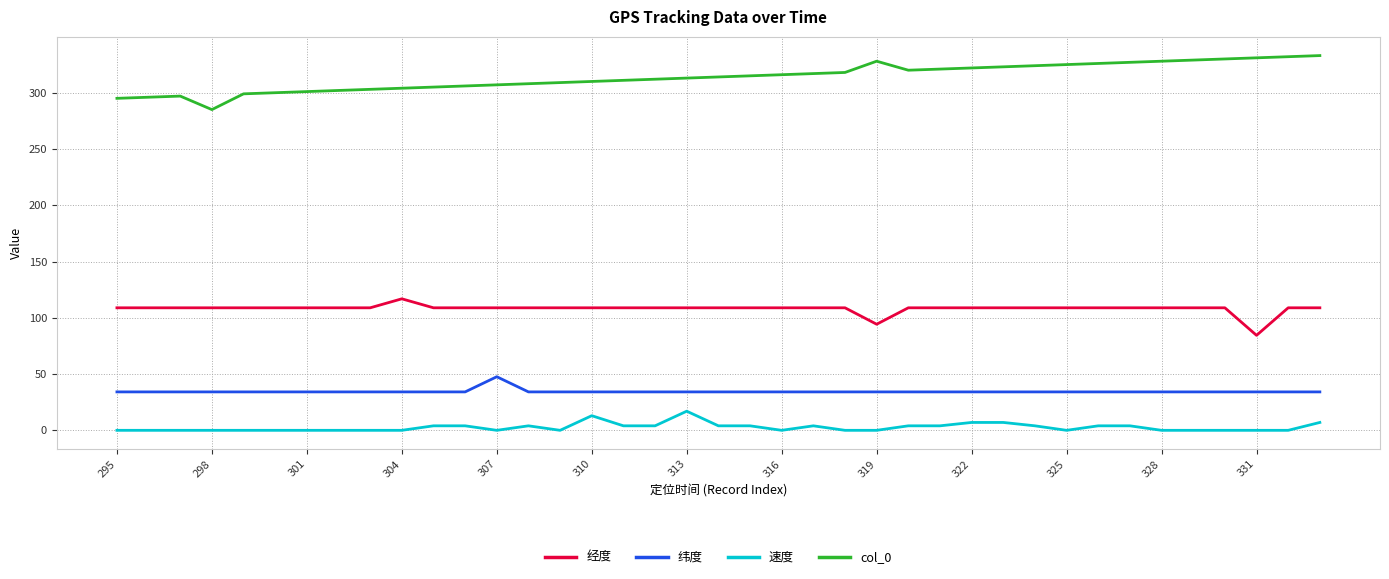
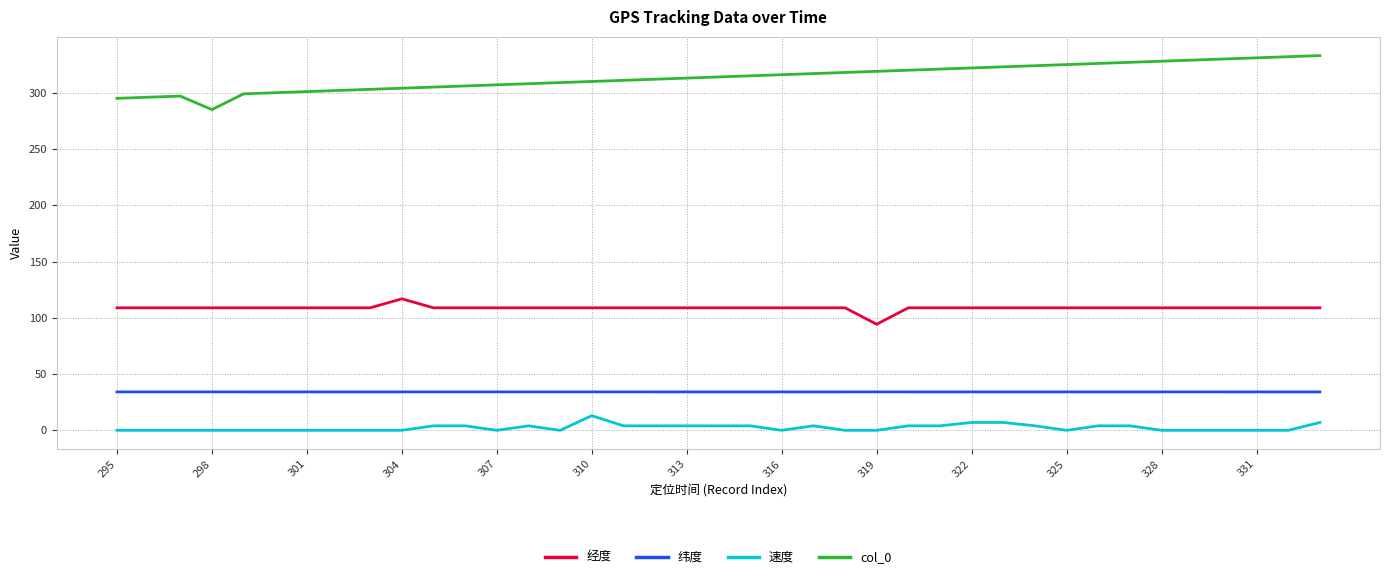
纬度, 307: 48 -> 34
速度, 313: 17 -> 4
col_0, 319: 328 -> 319
经度, 331: 84 -> 109
